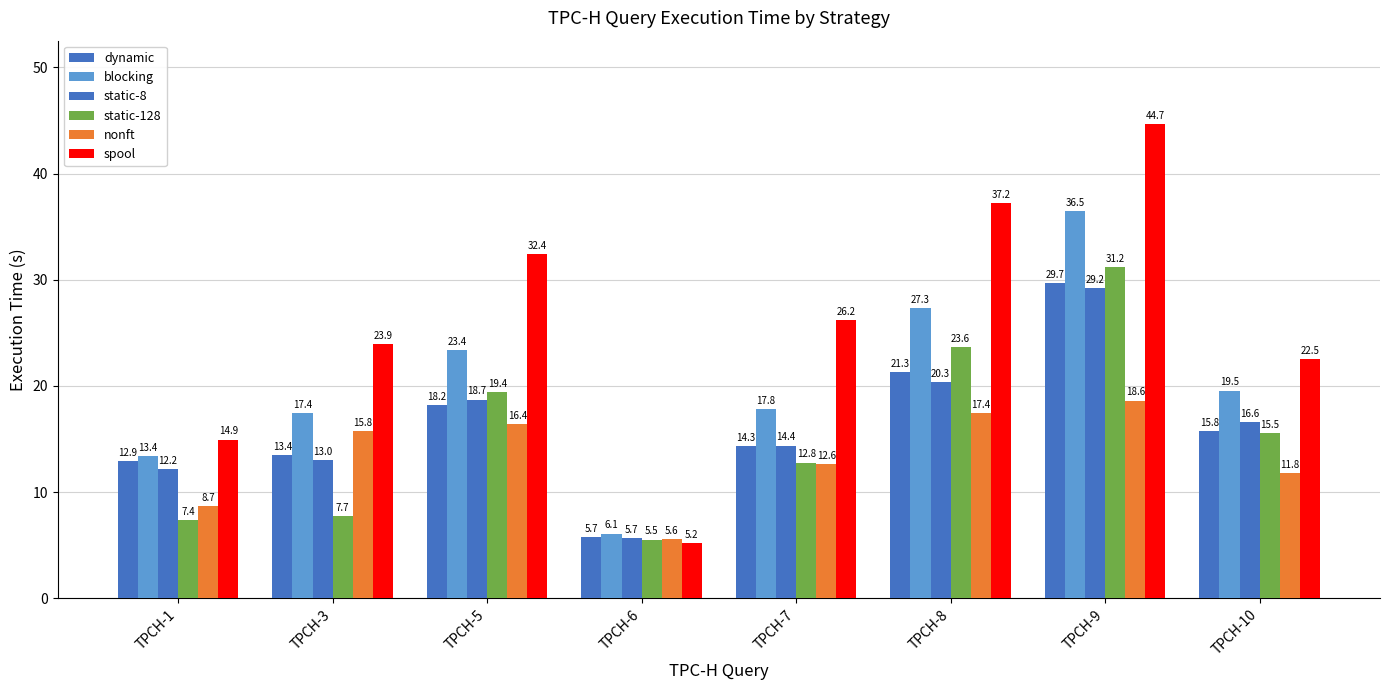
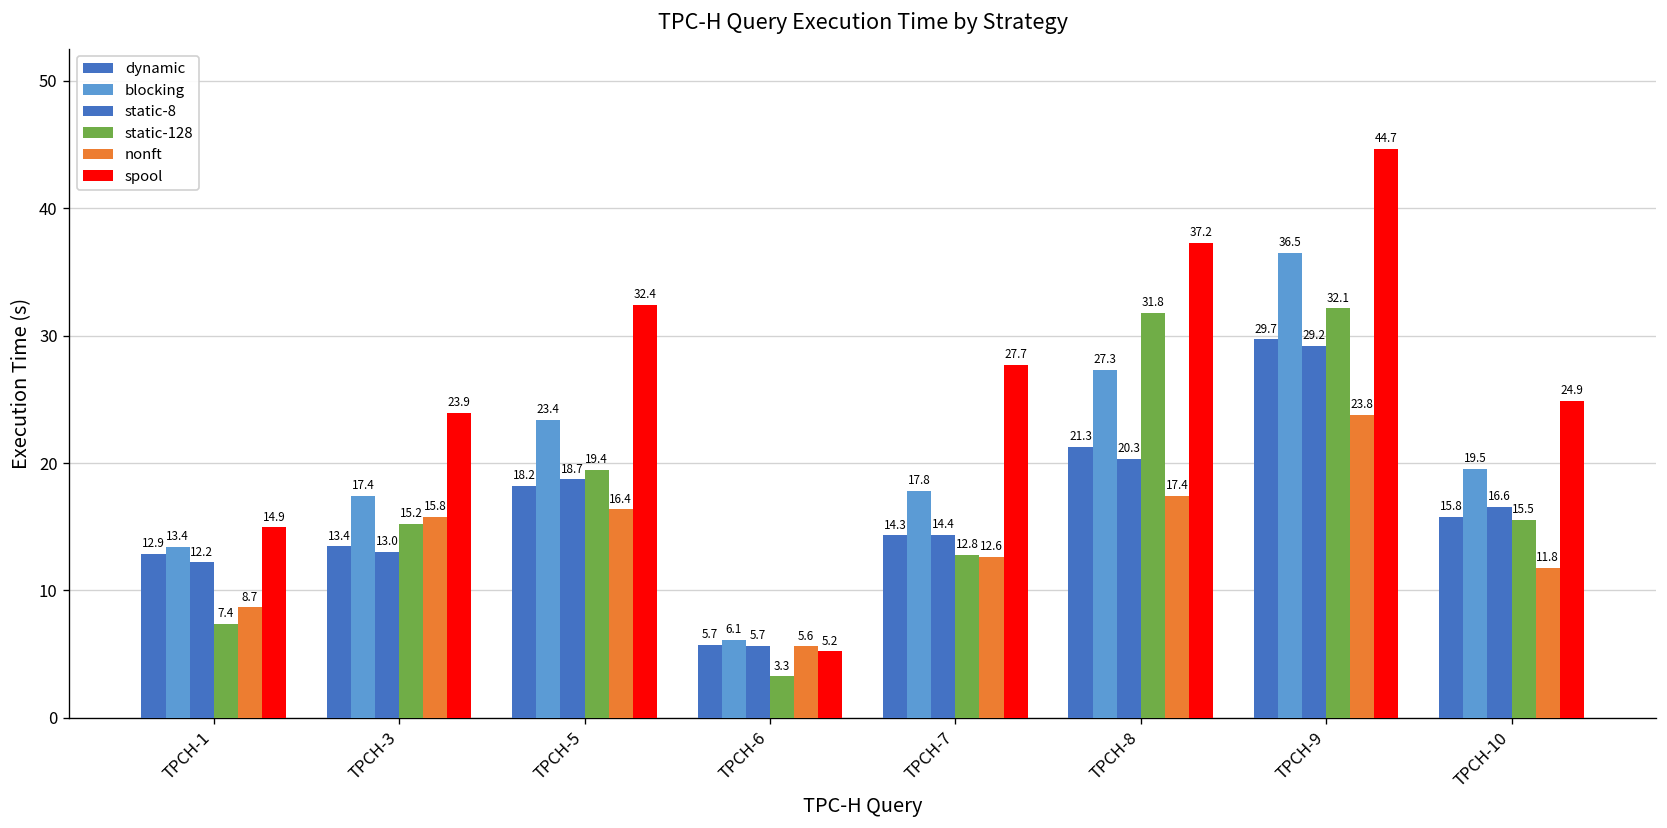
static-128, TPCH-3: 7.7 -> 15.2
static-128, TPCH-6: 5.5 -> 3.3
spool, TPCH-7: 26.2 -> 27.7
static-128, TPCH-8: 23.6 -> 31.8
static-128, TPCH-9: 31.2 -> 32.1
nonft, TPCH-9: 18.6 -> 23.8
spool, TPCH-10: 22.5 -> 24.9
